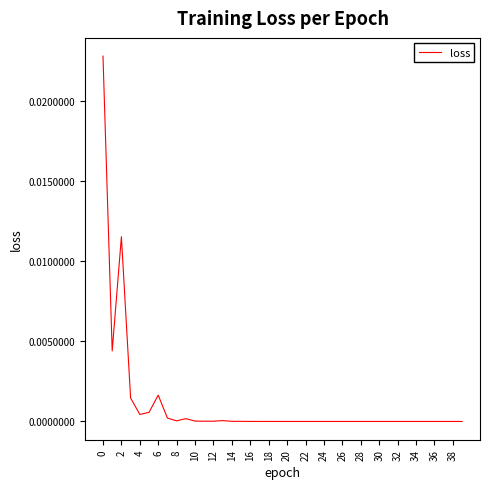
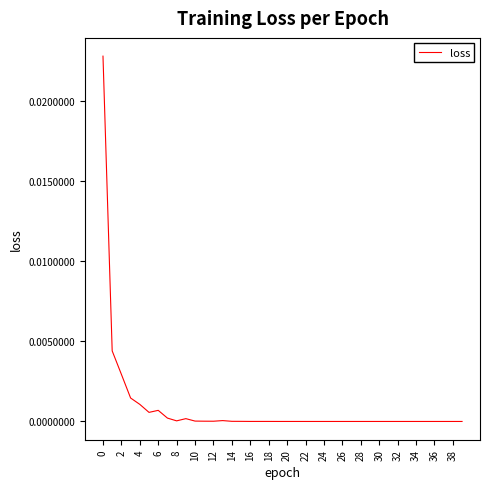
2: 0.0115 -> 0.0029
4: 0.0004 -> 0.0011
6: 0.0016 -> 0.0007
